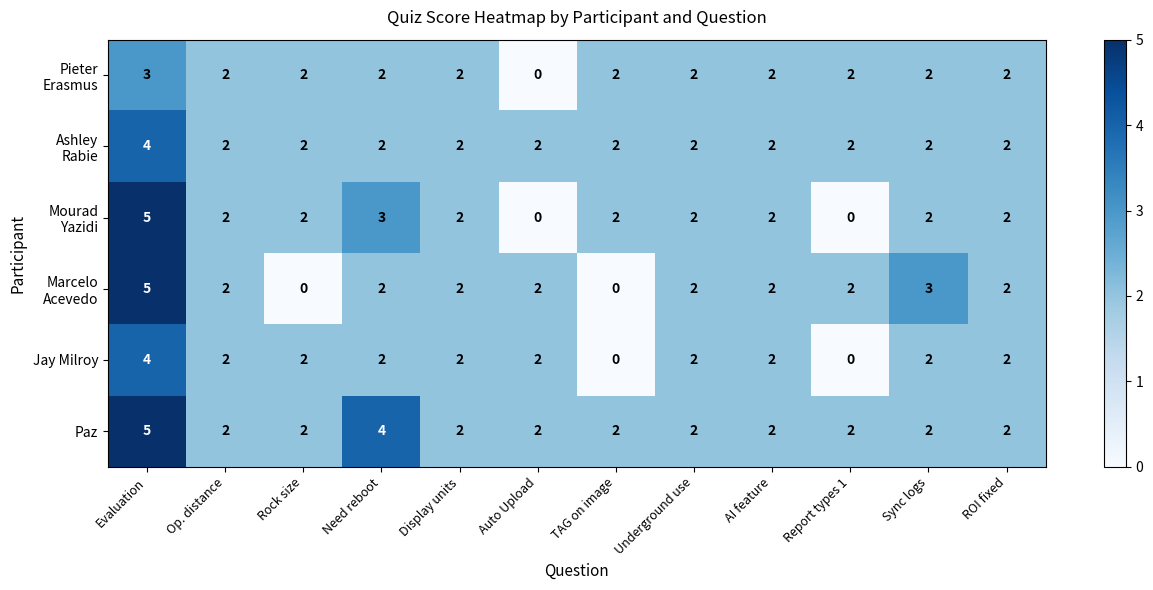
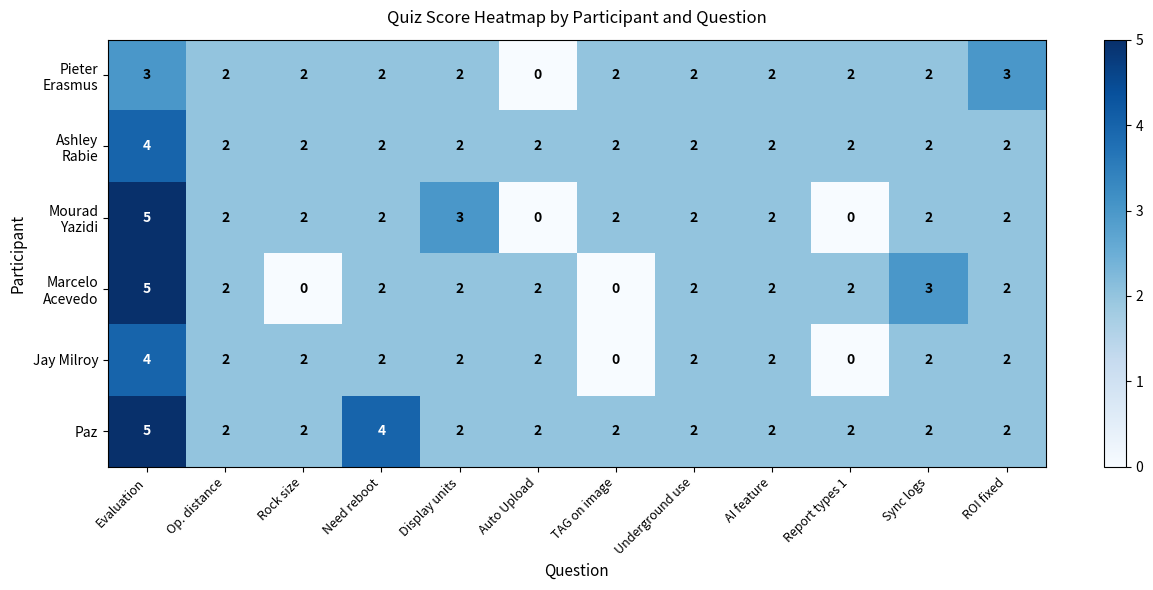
Pieter Erasmus, ROI fixed: 2 -> 3
Mourad Yazidi, Need reboot: 3 -> 2
Mourad Yazidi, Display units: 2 -> 3
